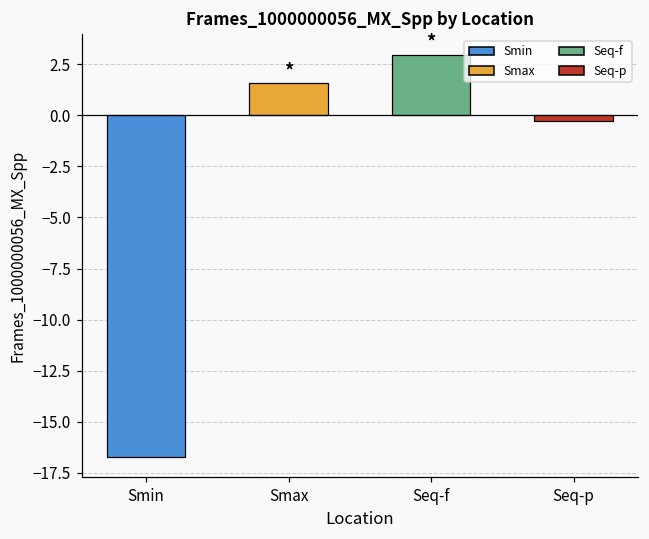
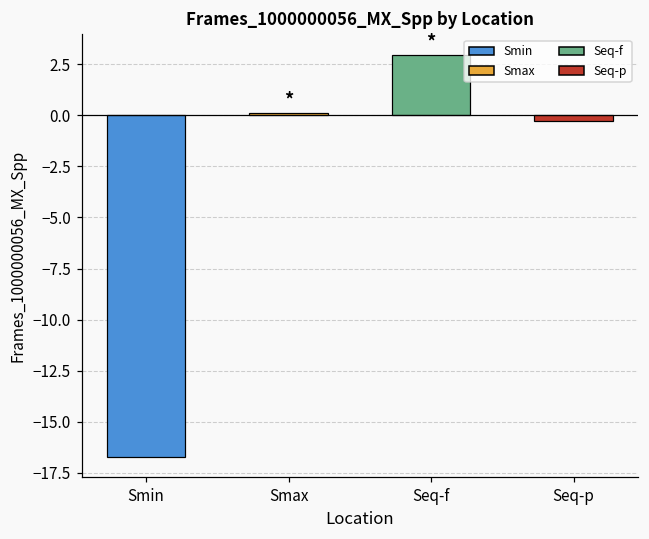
Smax: 1.6 -> 0.1
